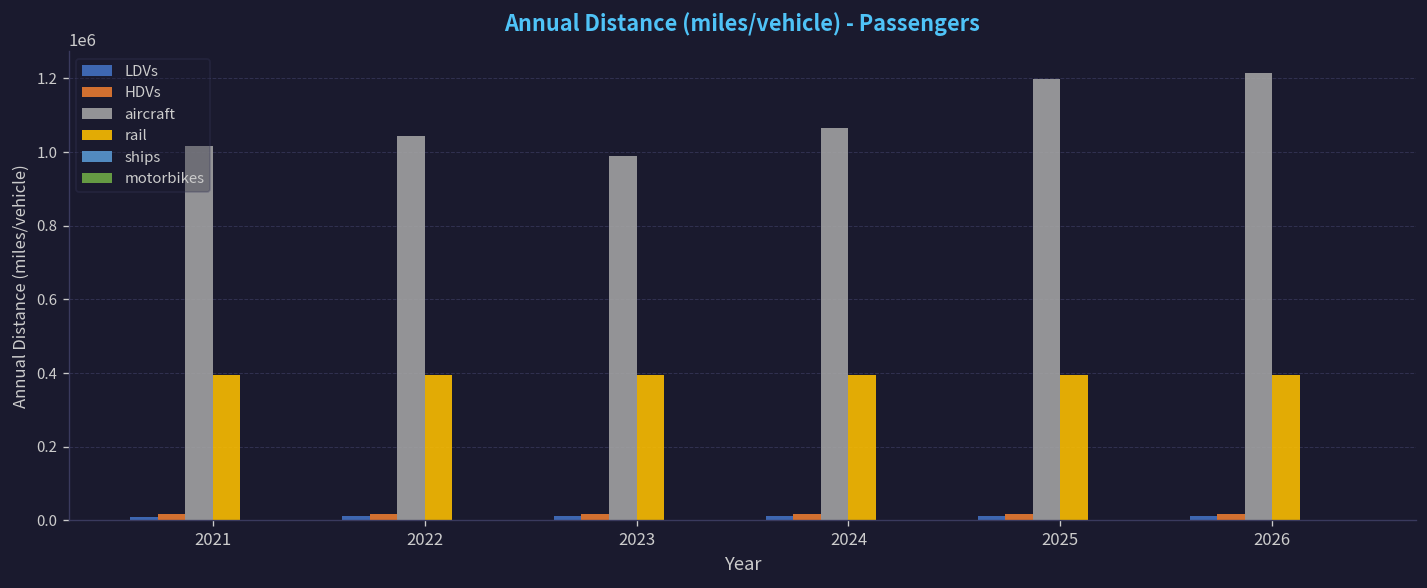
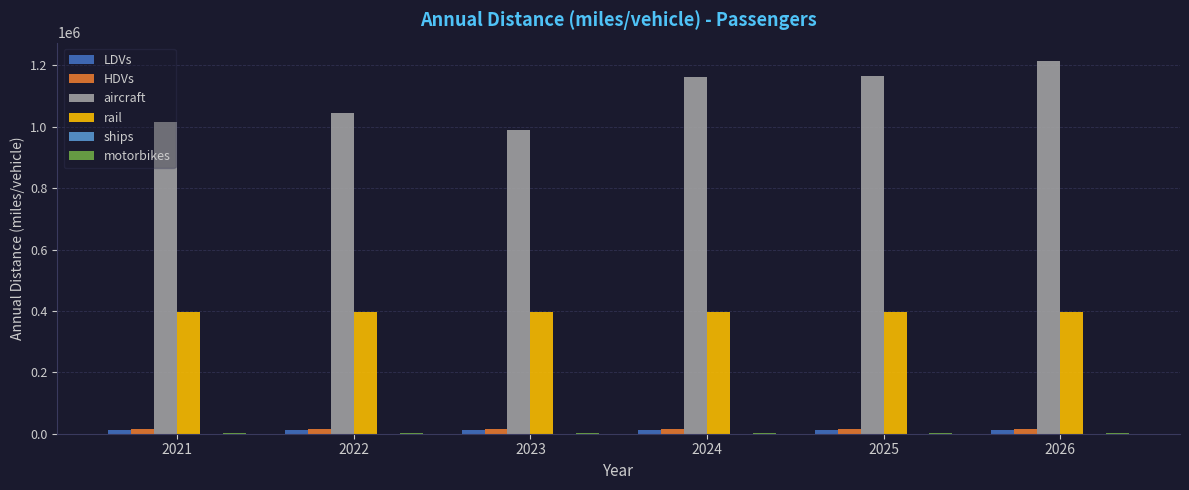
aircraft, 2024: 1070000 -> 1160000
aircraft, 2025: 1200000 -> 1160000
